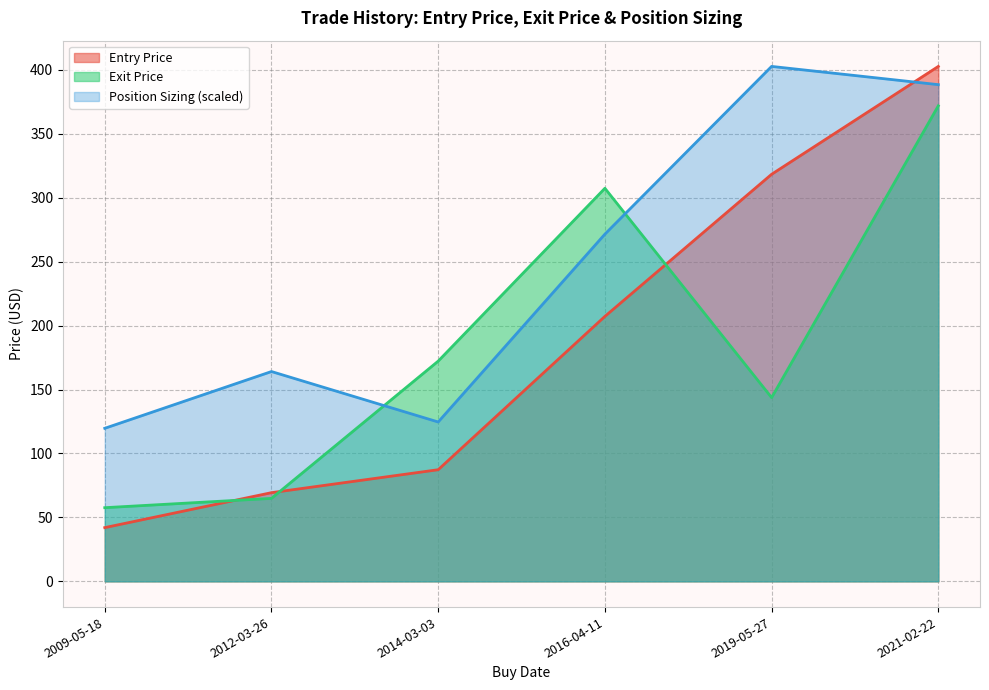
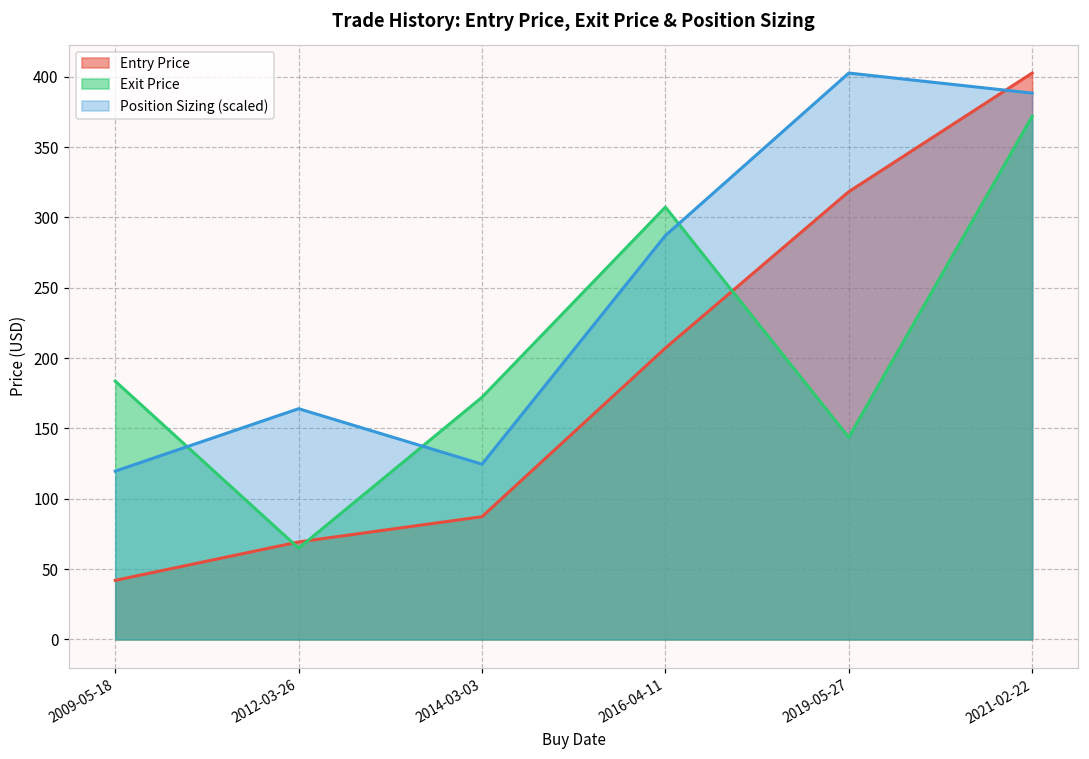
Exit Price, 2009-05-18: 58 -> 184
Position Sizing (scaled), 2016-04-11: 271 -> 287
